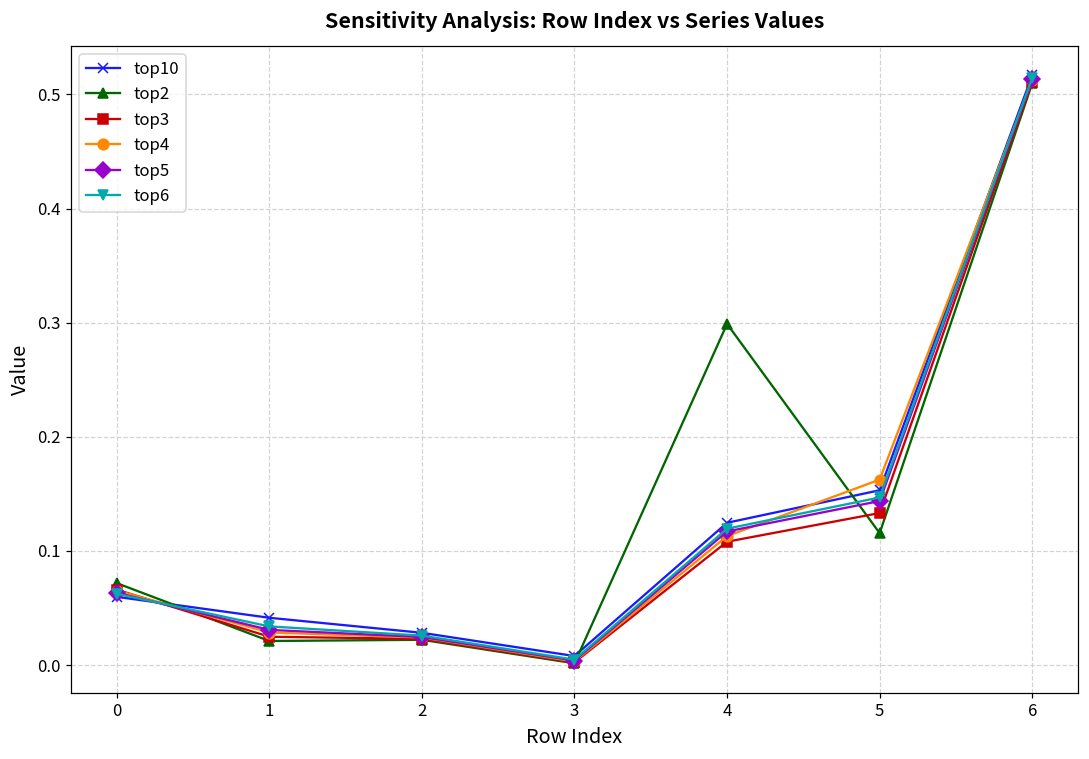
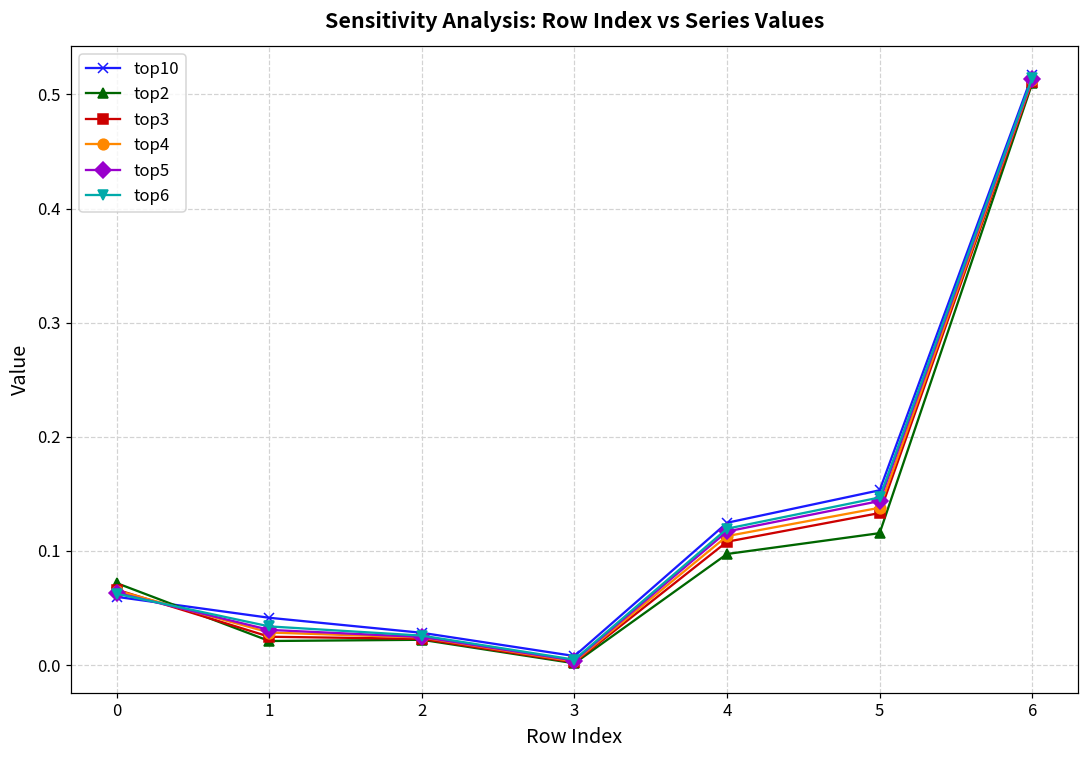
top2, 4: 0.299 -> 0.097
top4, 5: 0.163 -> 0.138
